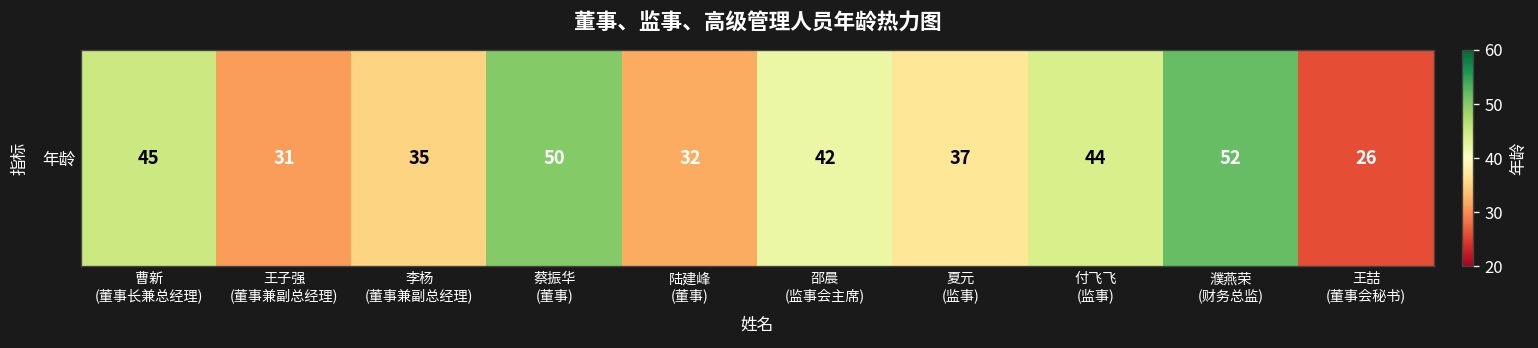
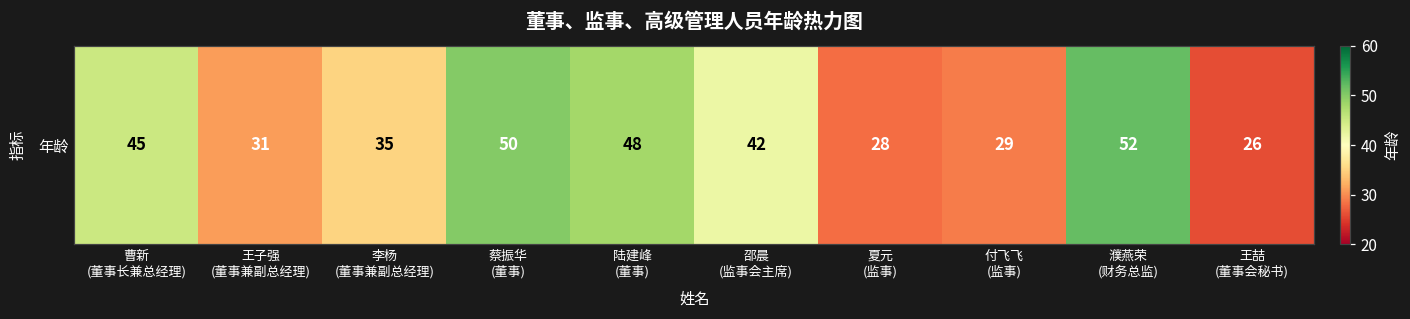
年龄, 陆建峰 (董事): 32 -> 48
年龄, 夏元 (监事): 37 -> 28
年龄, 付飞飞 (监事): 44 -> 29
